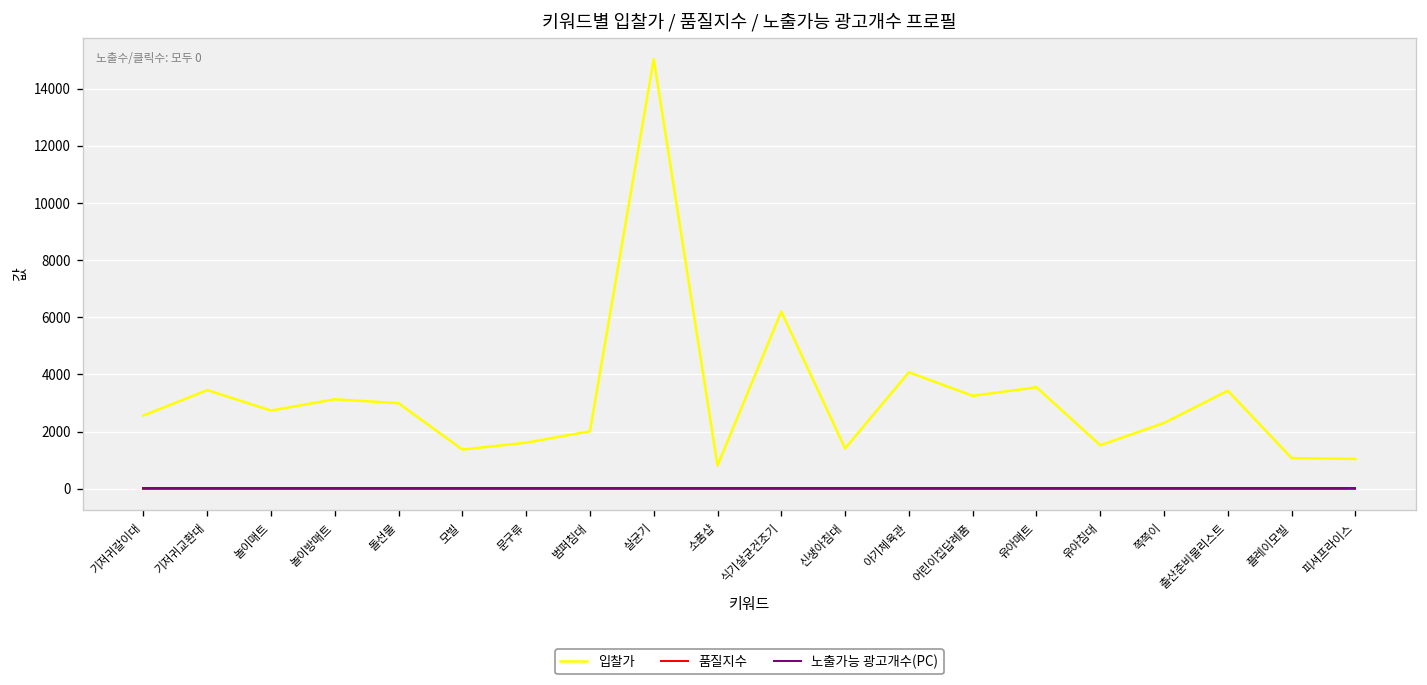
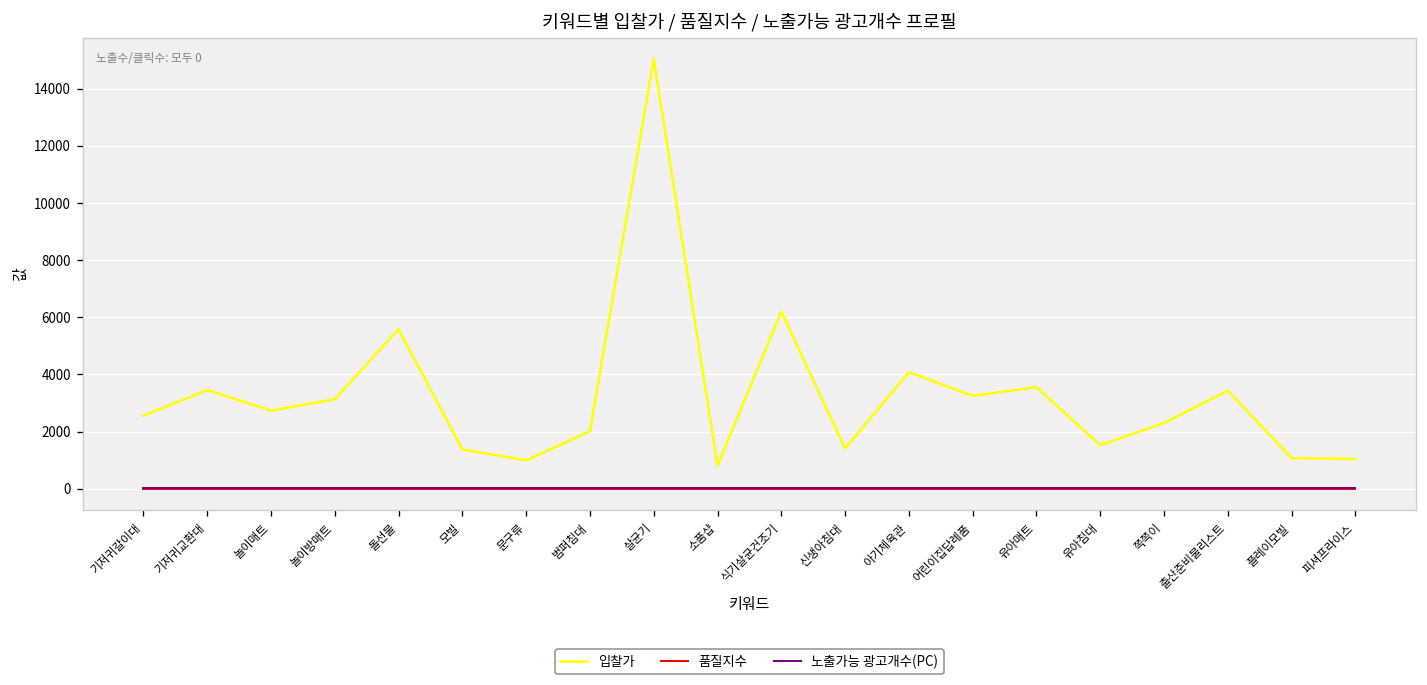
입찰가, 돌선물: 3000 -> 5600
입찰가, 문구류: 1600 -> 1000
